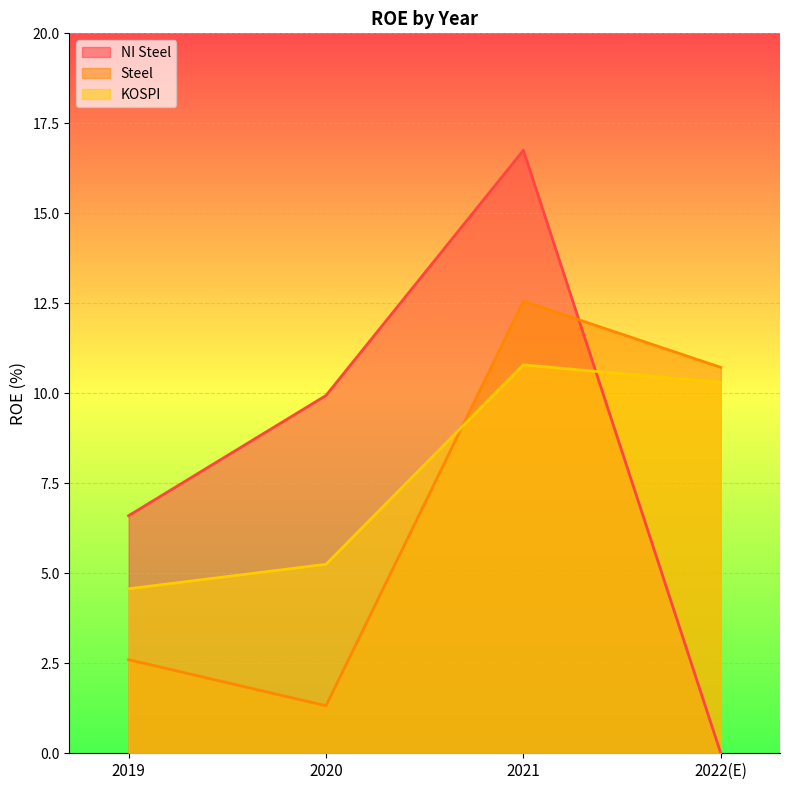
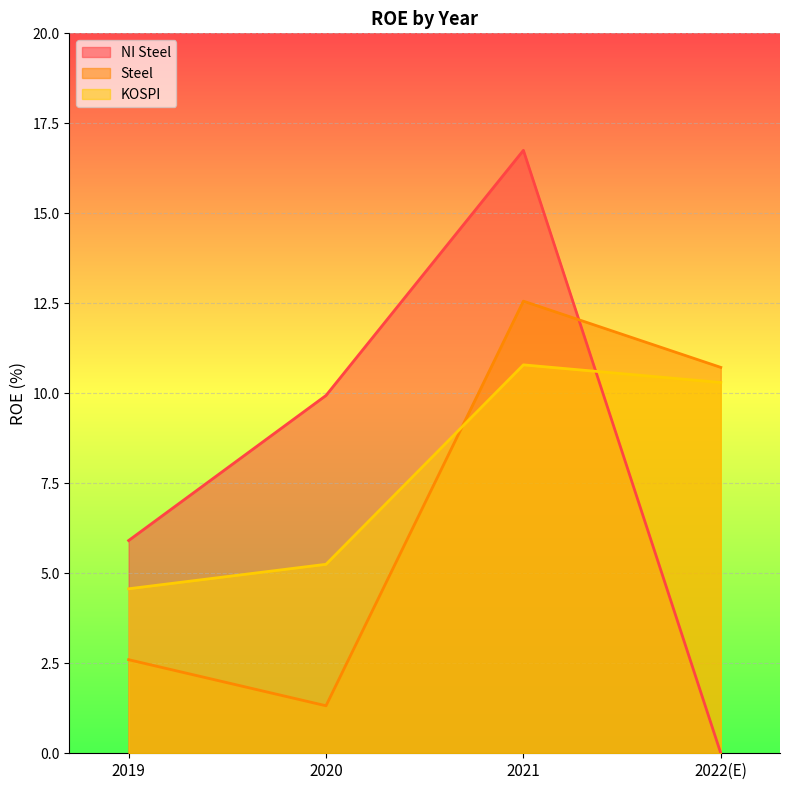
NI Steel, 2019: 6.6 -> 5.9
